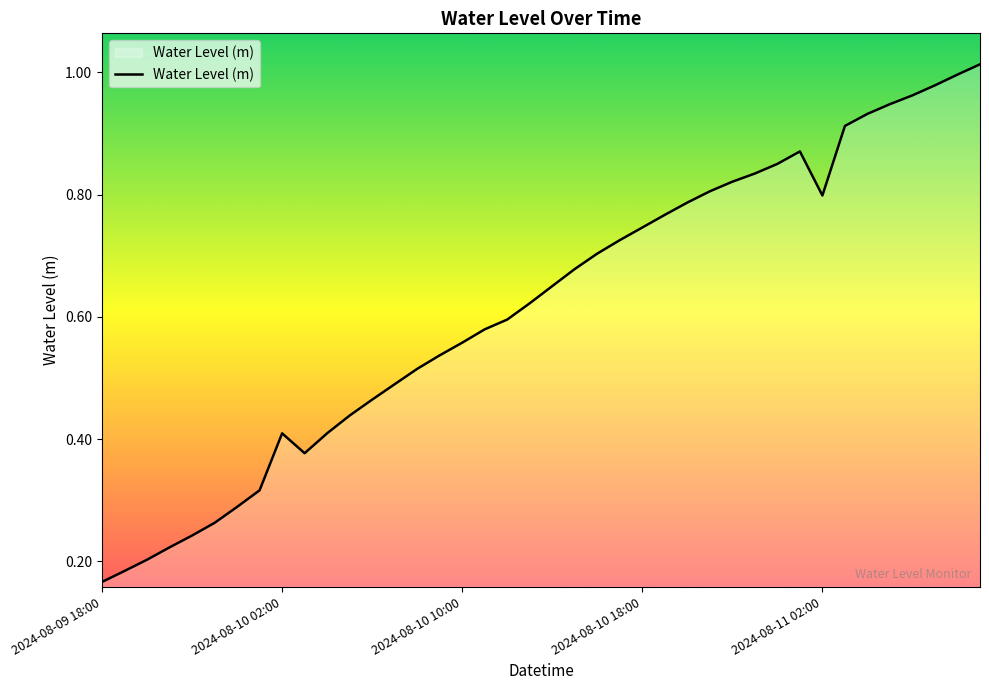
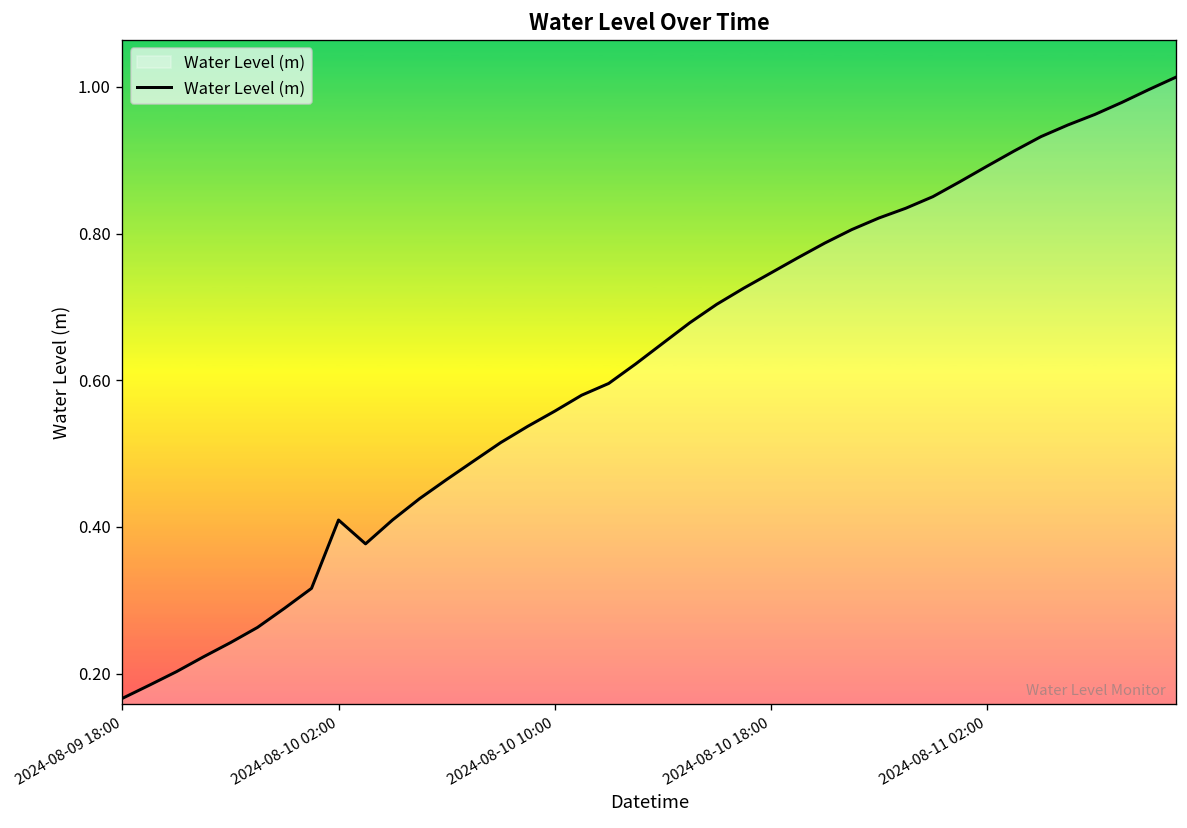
2024-08-11 02:00: 0.80 -> 0.89
